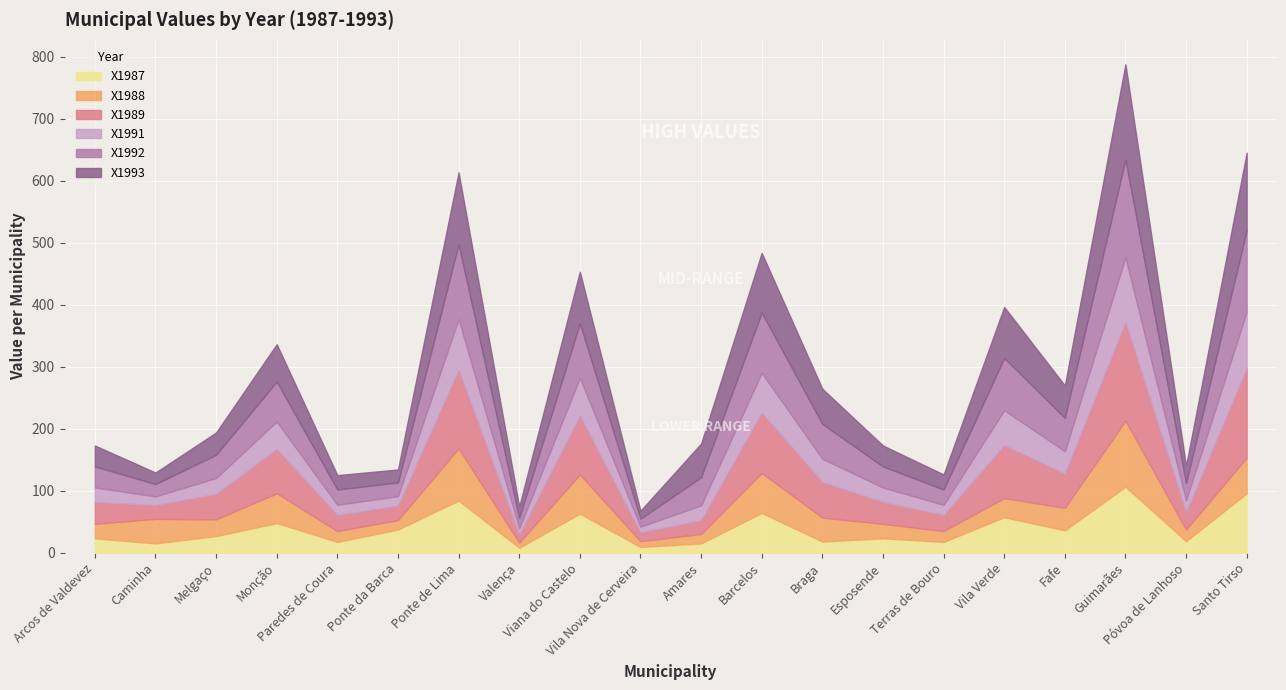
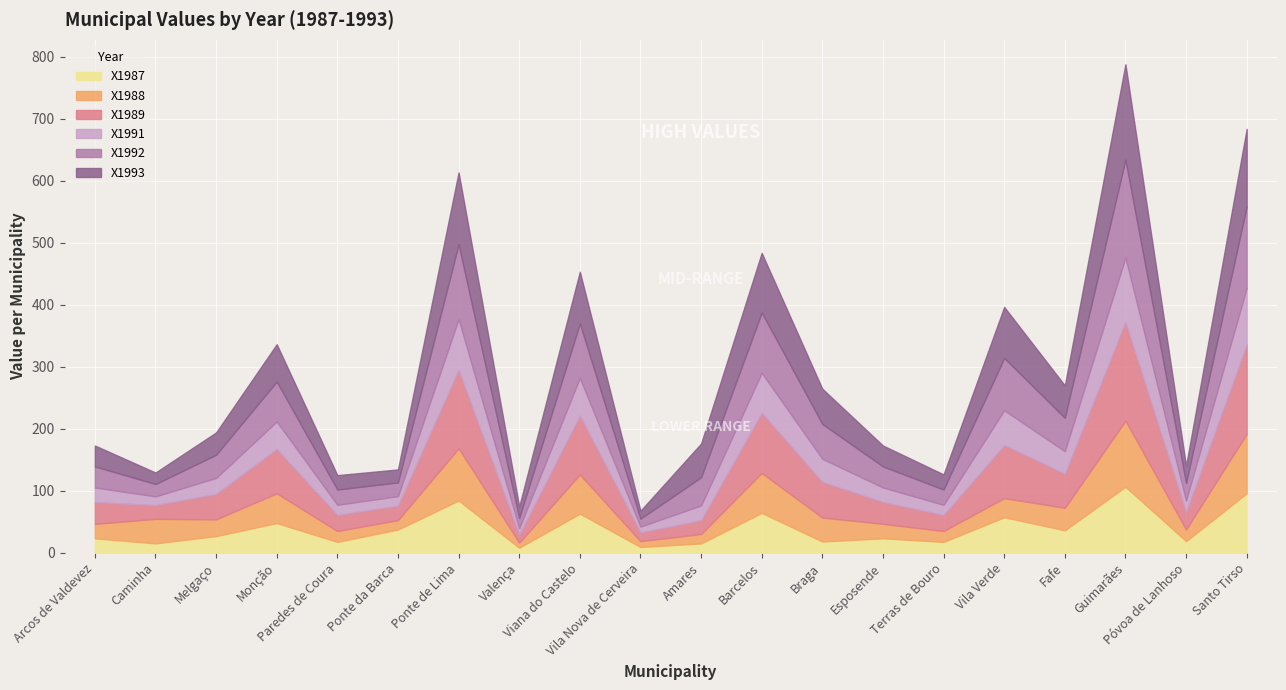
X1988, Santo Tirso: 60 -> 100
